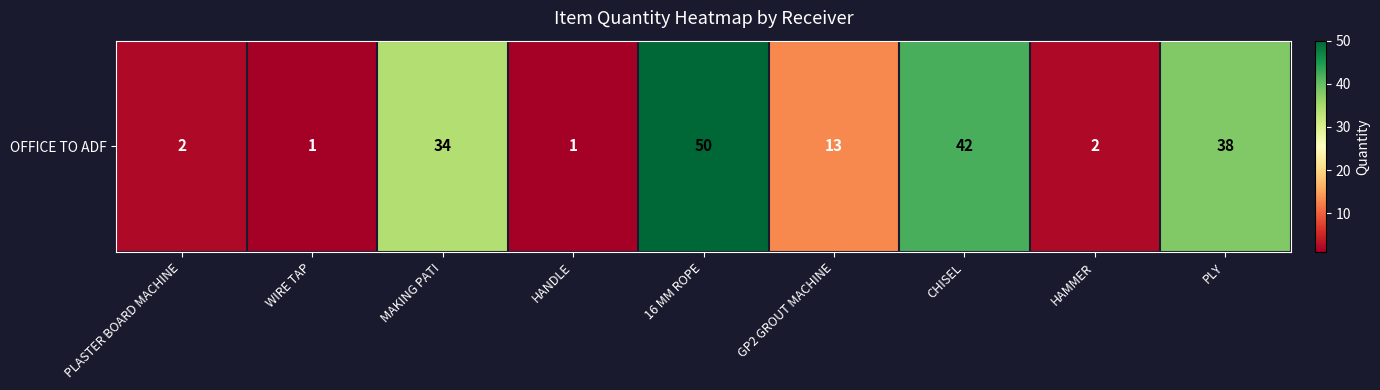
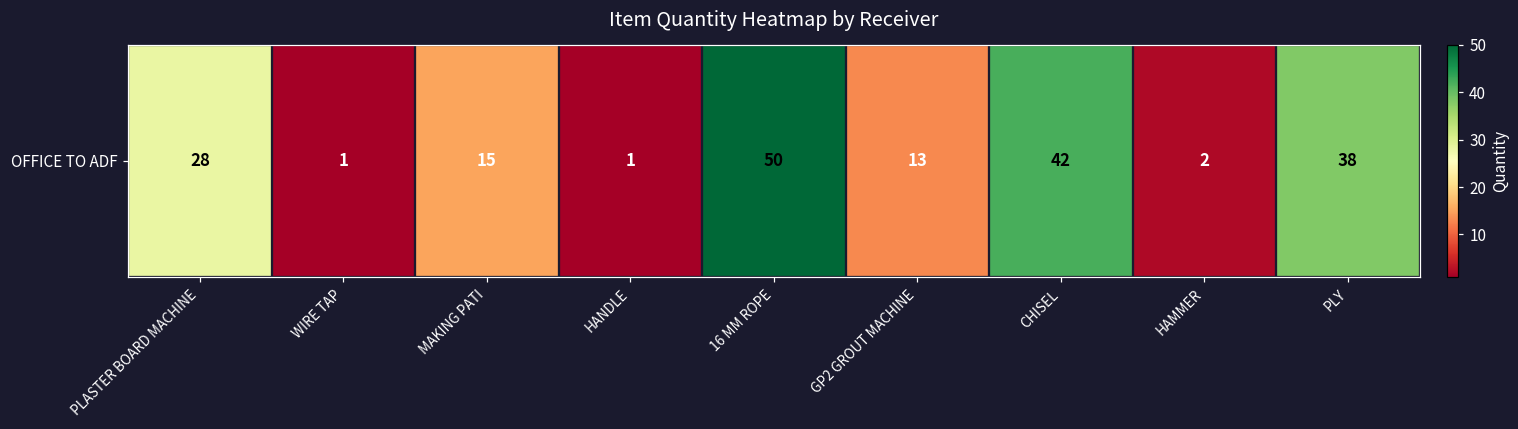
OFFICE TO ADF, PLASTER BOARD MACHINE: 2 -> 28
OFFICE TO ADF, MAKING PATI: 34 -> 15
